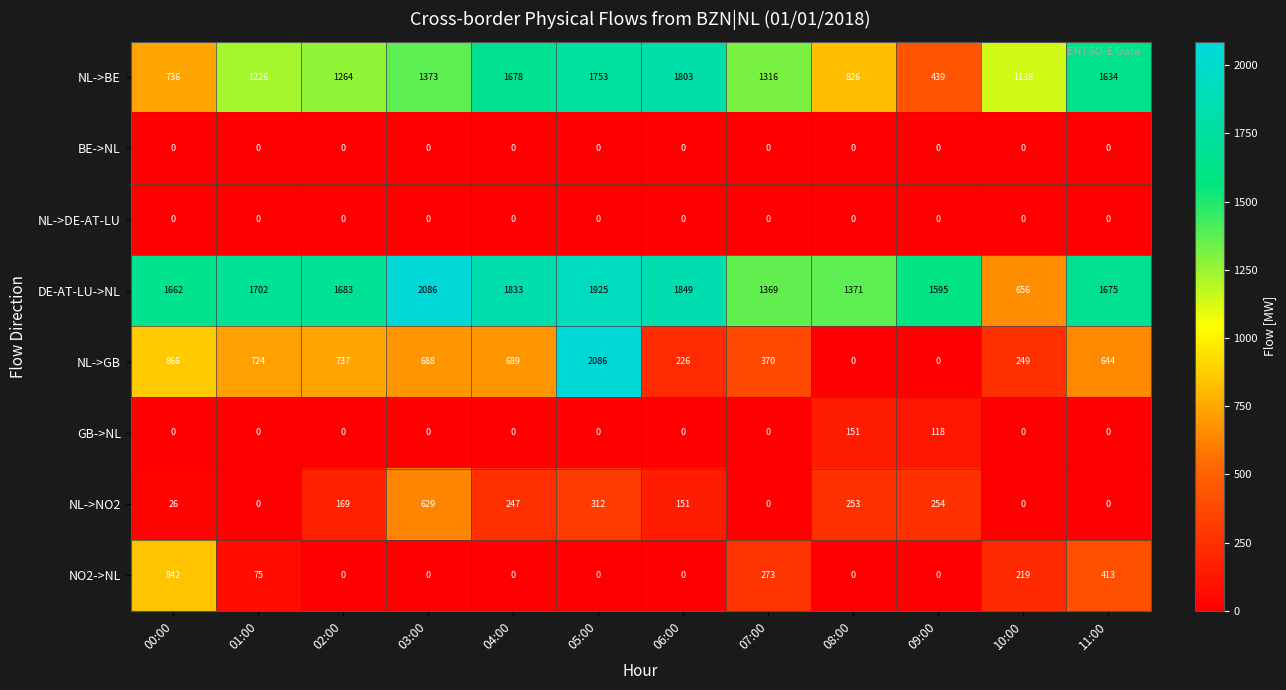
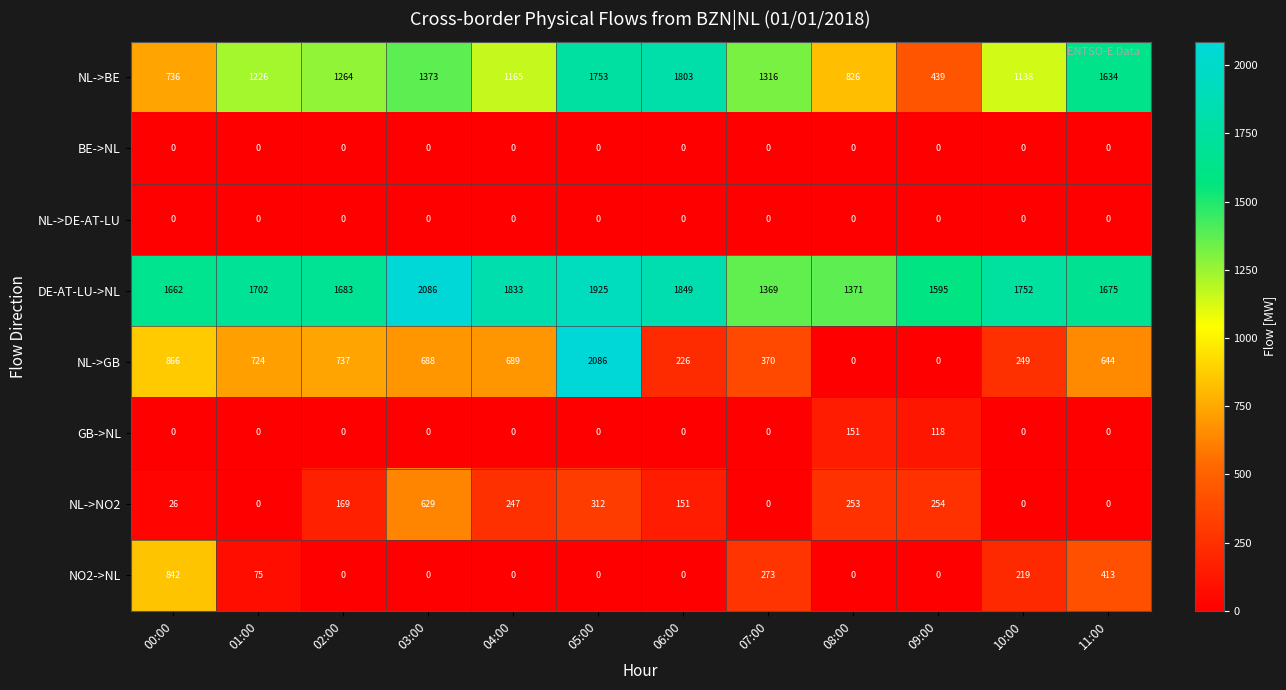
NL->BE, 04:00: 1678 -> 1165
DE-AT-LU->NL, 10:00: 656 -> 1752
